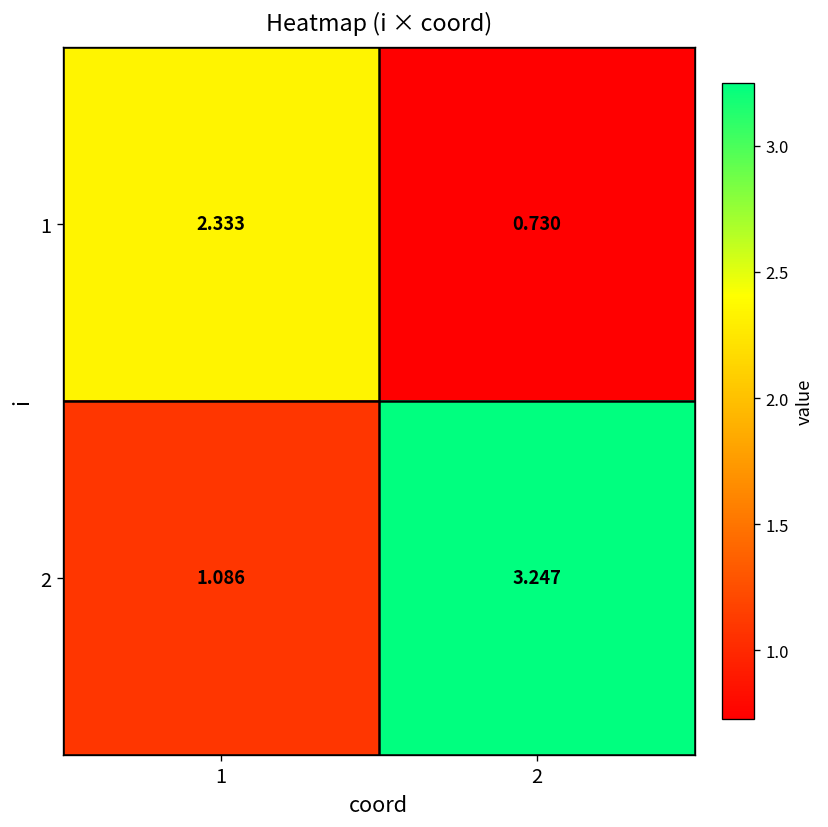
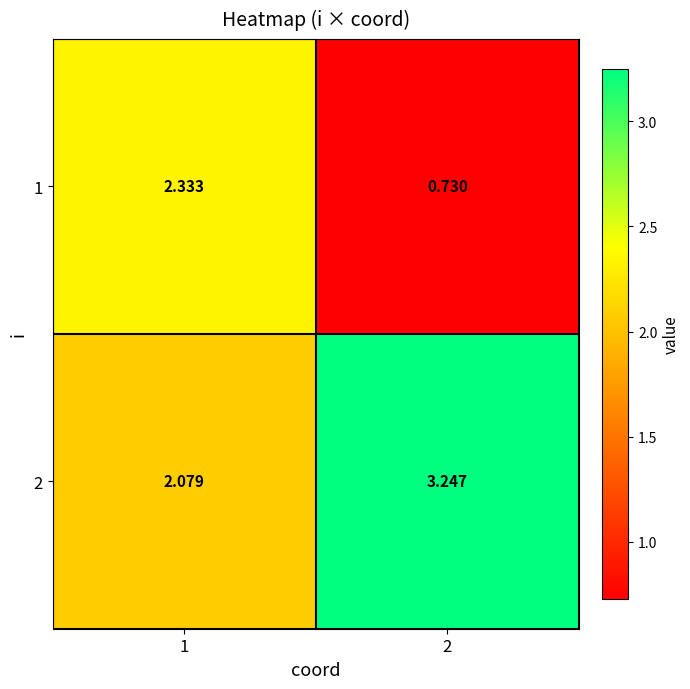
2, 1: 1.086 -> 2.079
